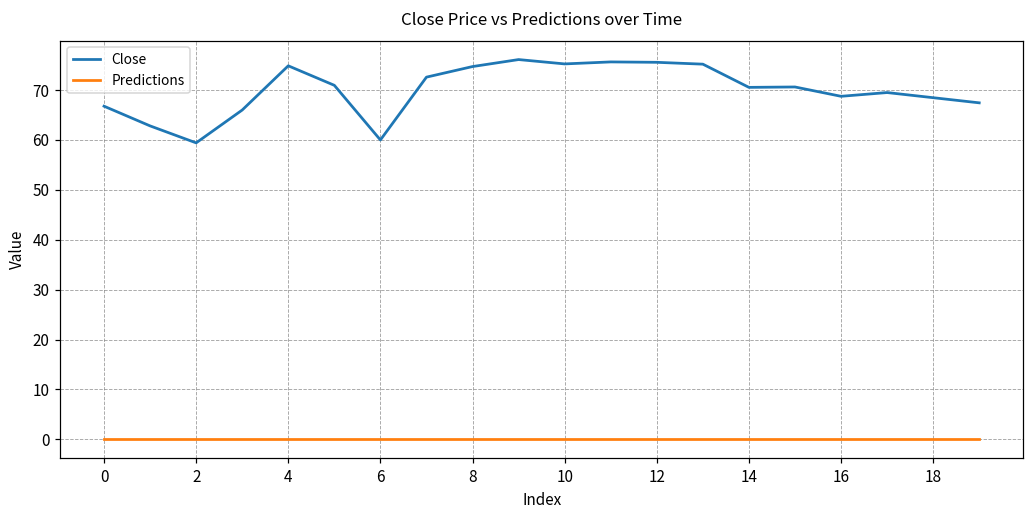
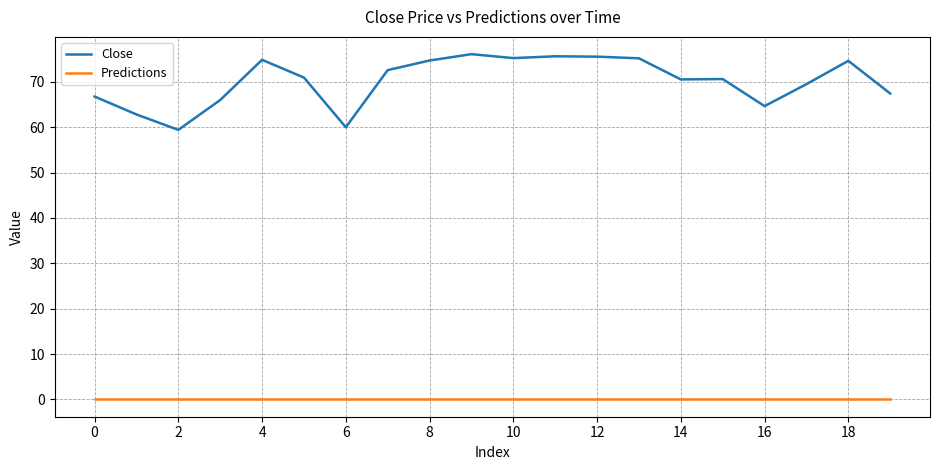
Close, 16: 69 -> 65
Close, 18: 68 -> 75
